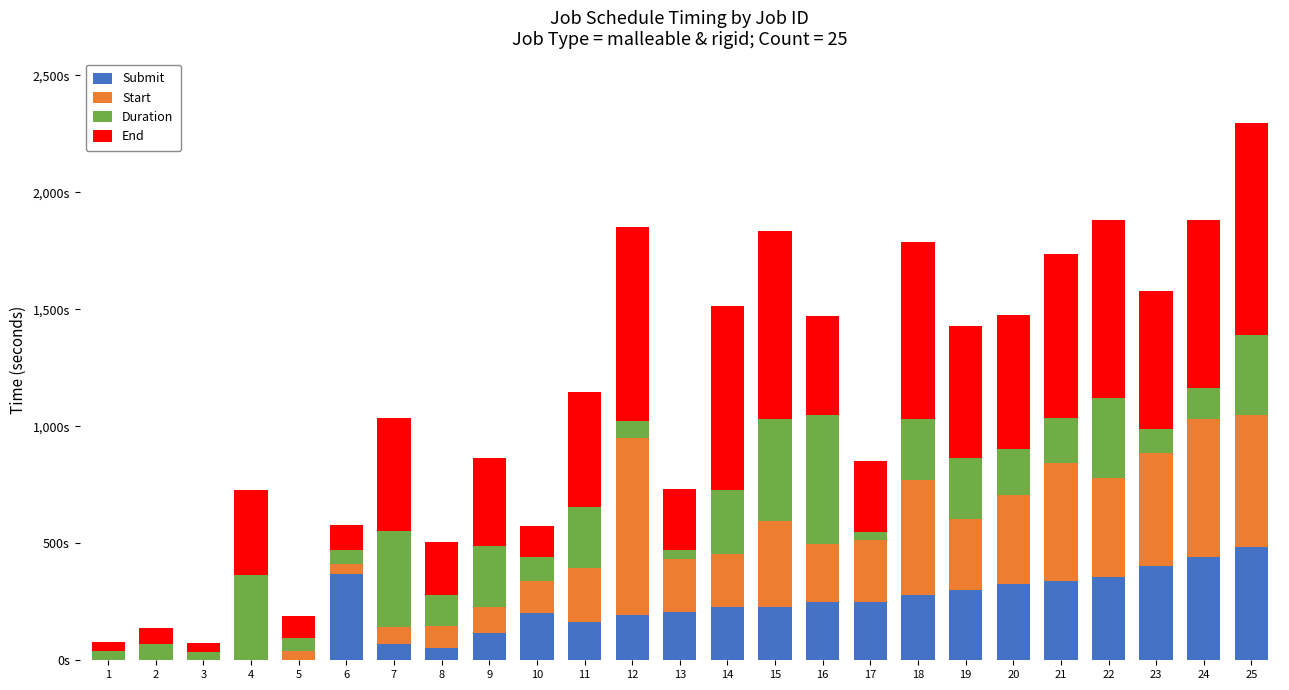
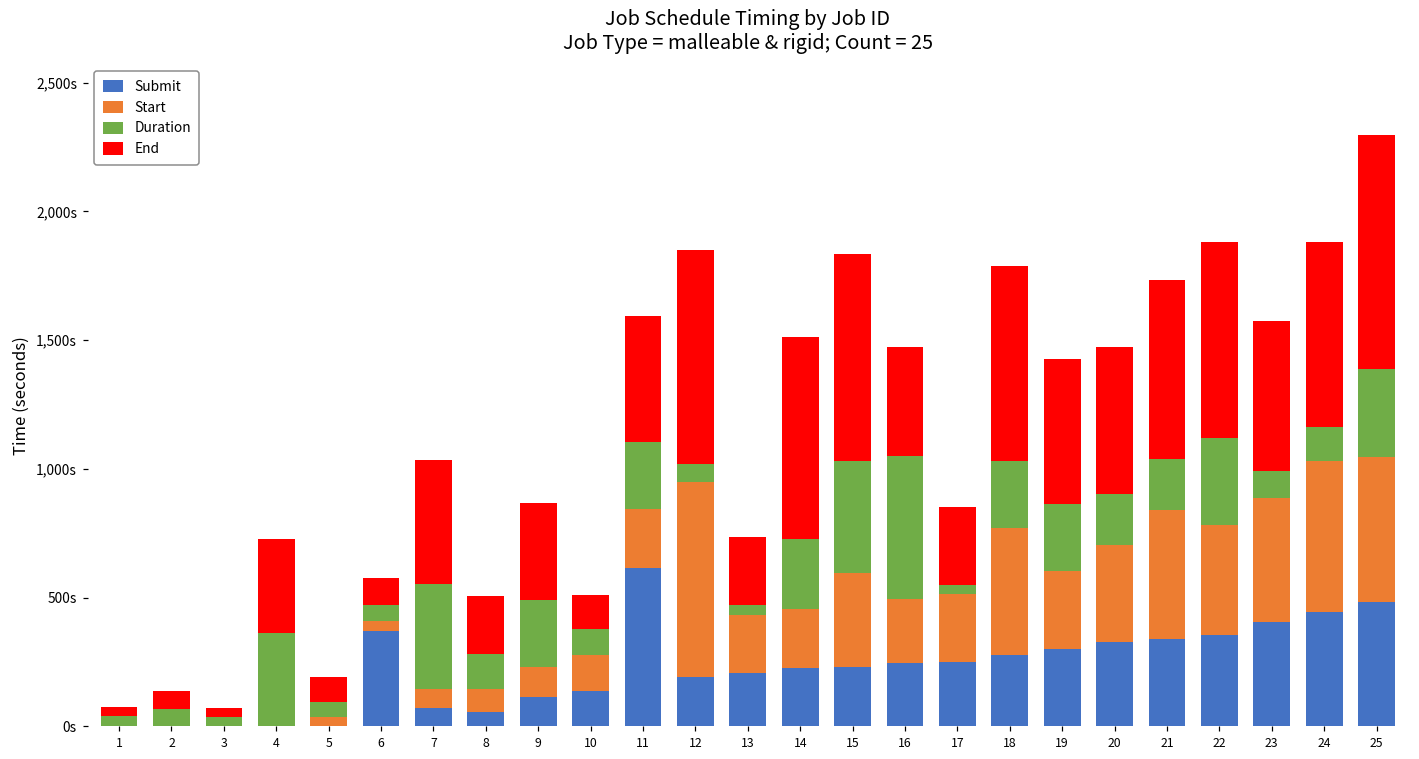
Submit, 10: 200s -> 140s
Submit, 11: 170s -> 620s
